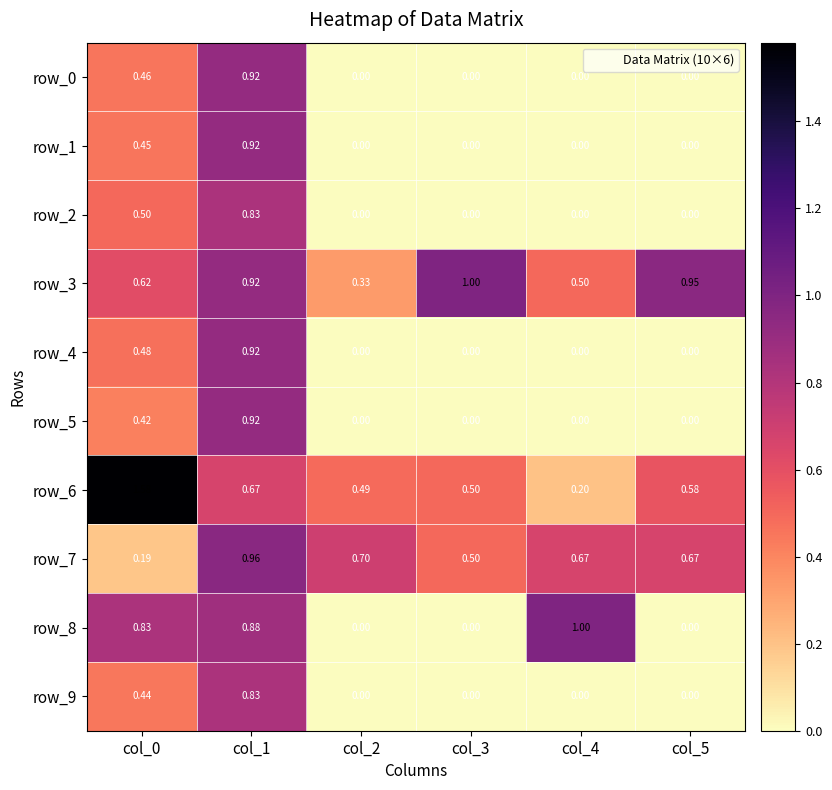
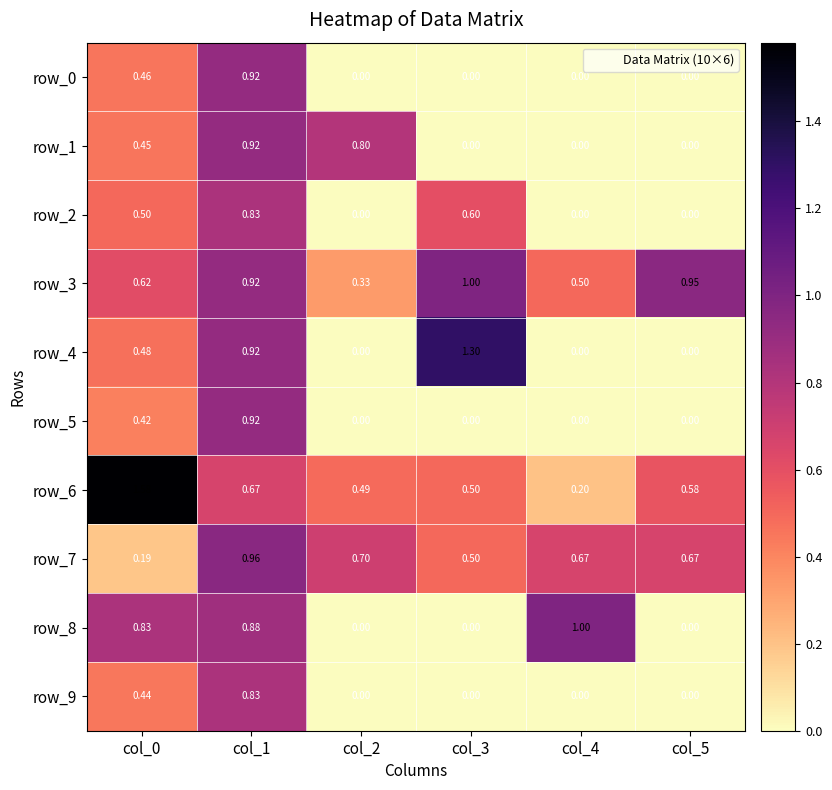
row_1, col_2: 0.00 -> 0.80
row_2, col_3: 0.00 -> 0.60
row_4, col_3: 0.00 -> 1.30
